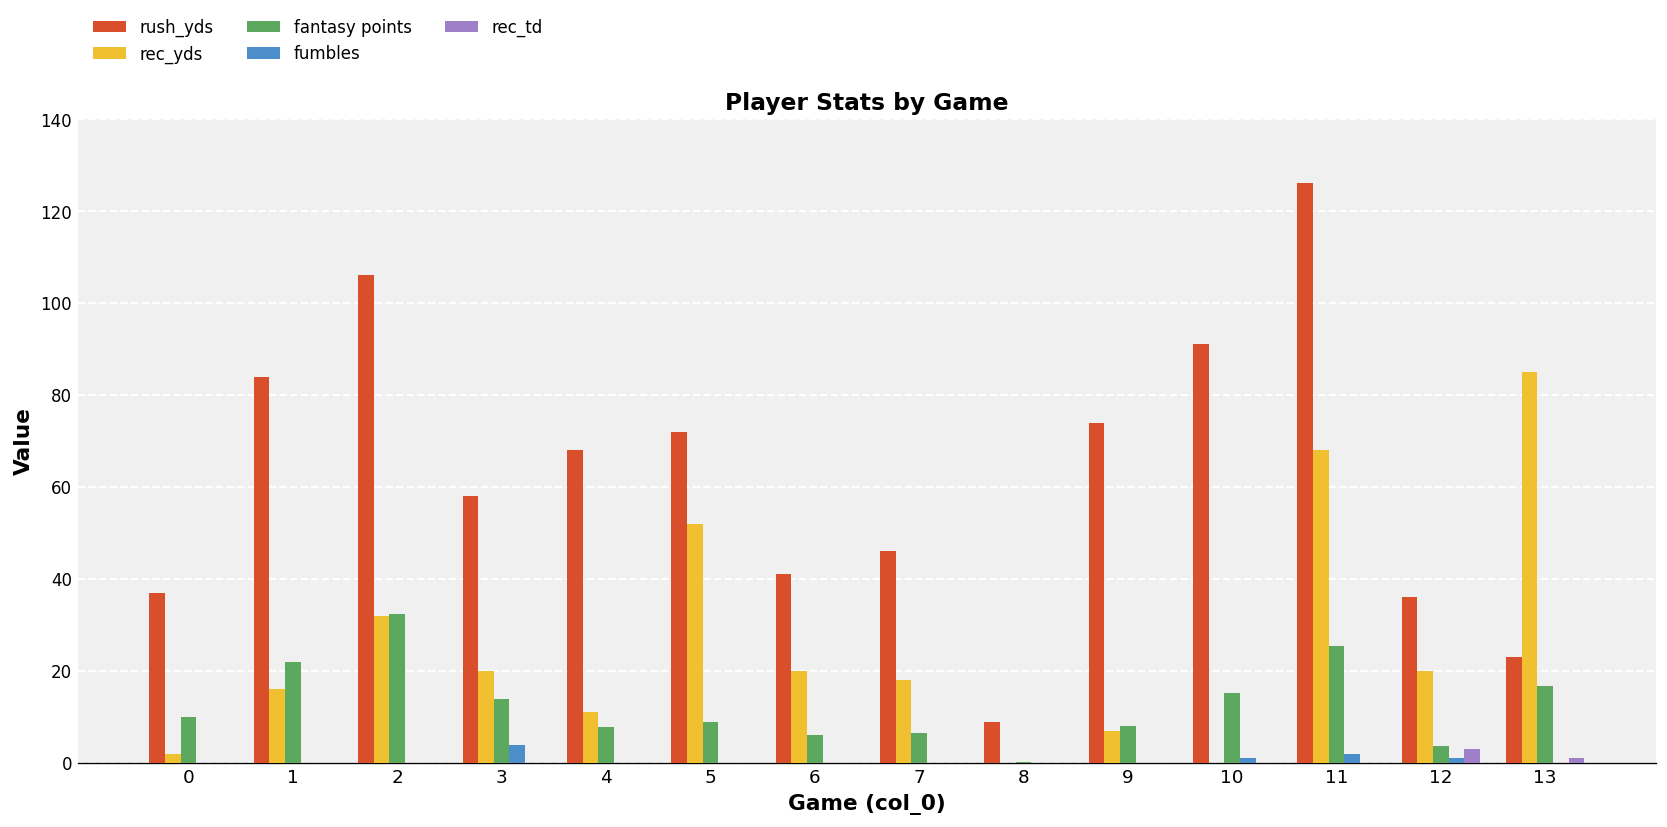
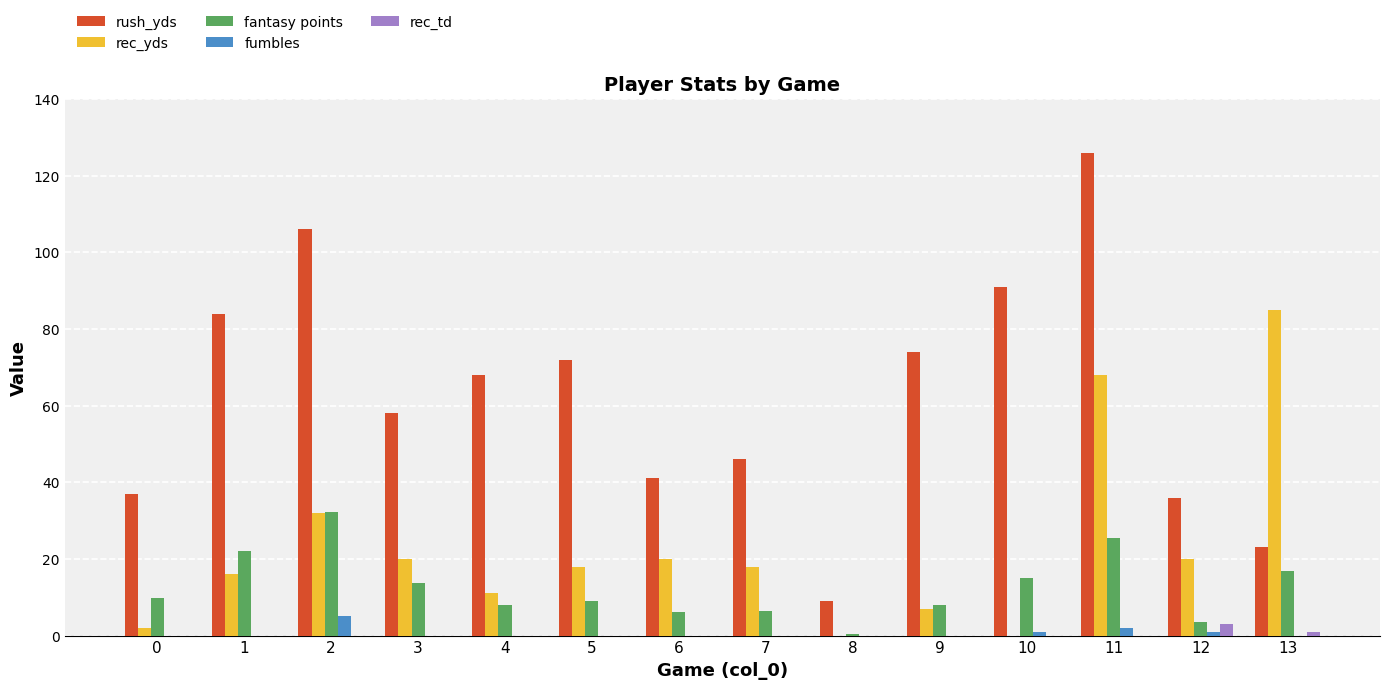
fumbles, 2: 0 -> 5
fumbles, 3: 4 -> 0
rec_yds, 5: 52 -> 18
